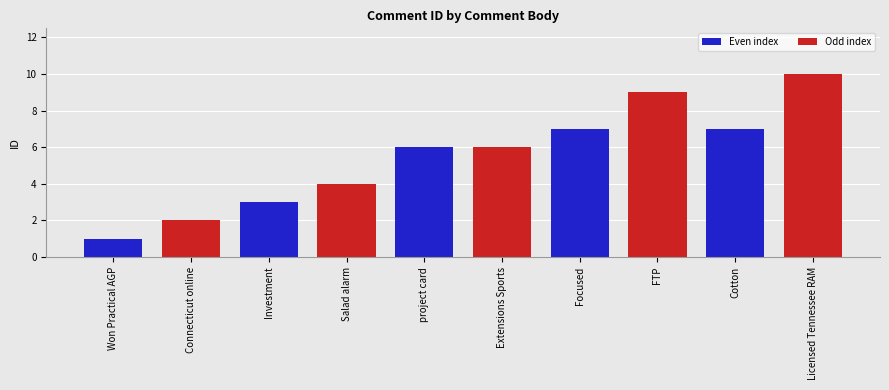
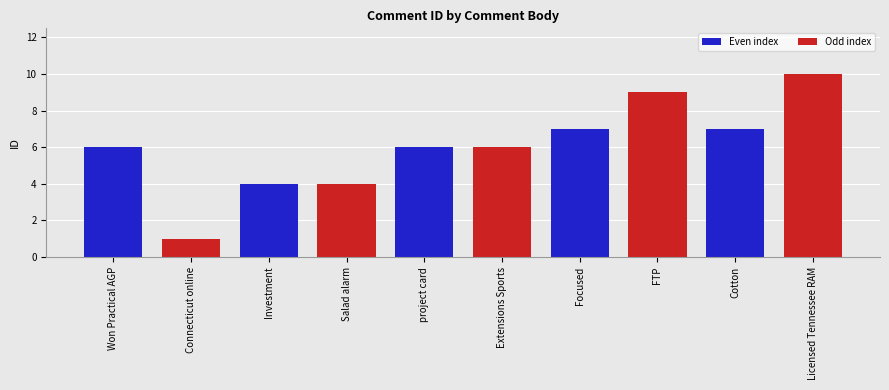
Won Practical AGP: 1 -> 6
Connecticut online: 2 -> 1
Investment: 3 -> 4
